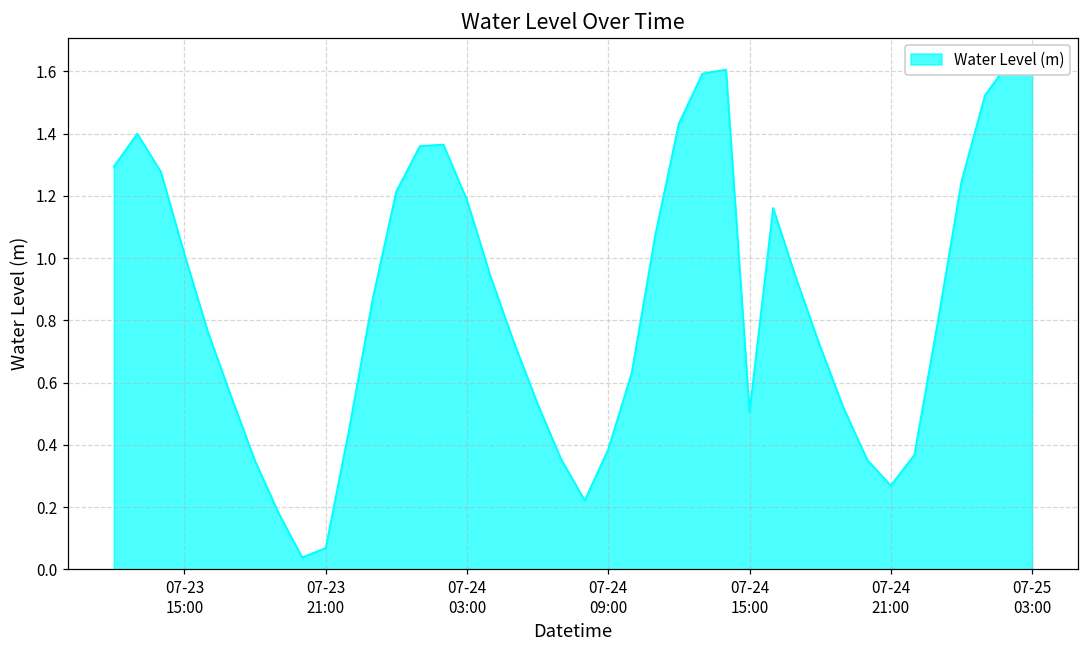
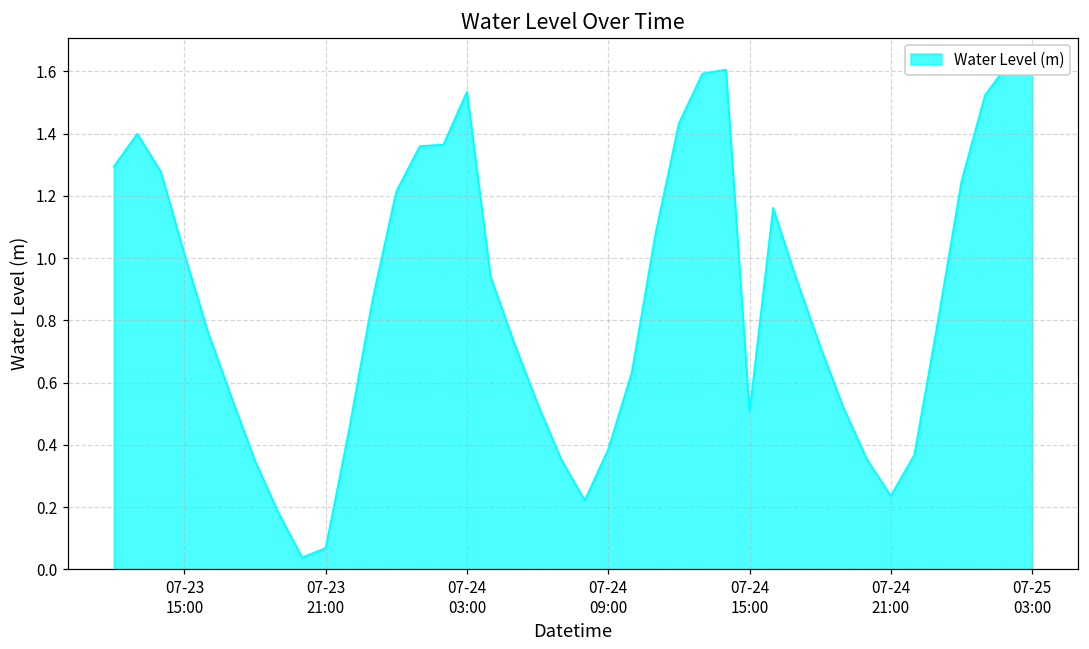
07-24 03:00: 1.19 -> 1.53
07-24 21:00: 0.27 -> 0.24
